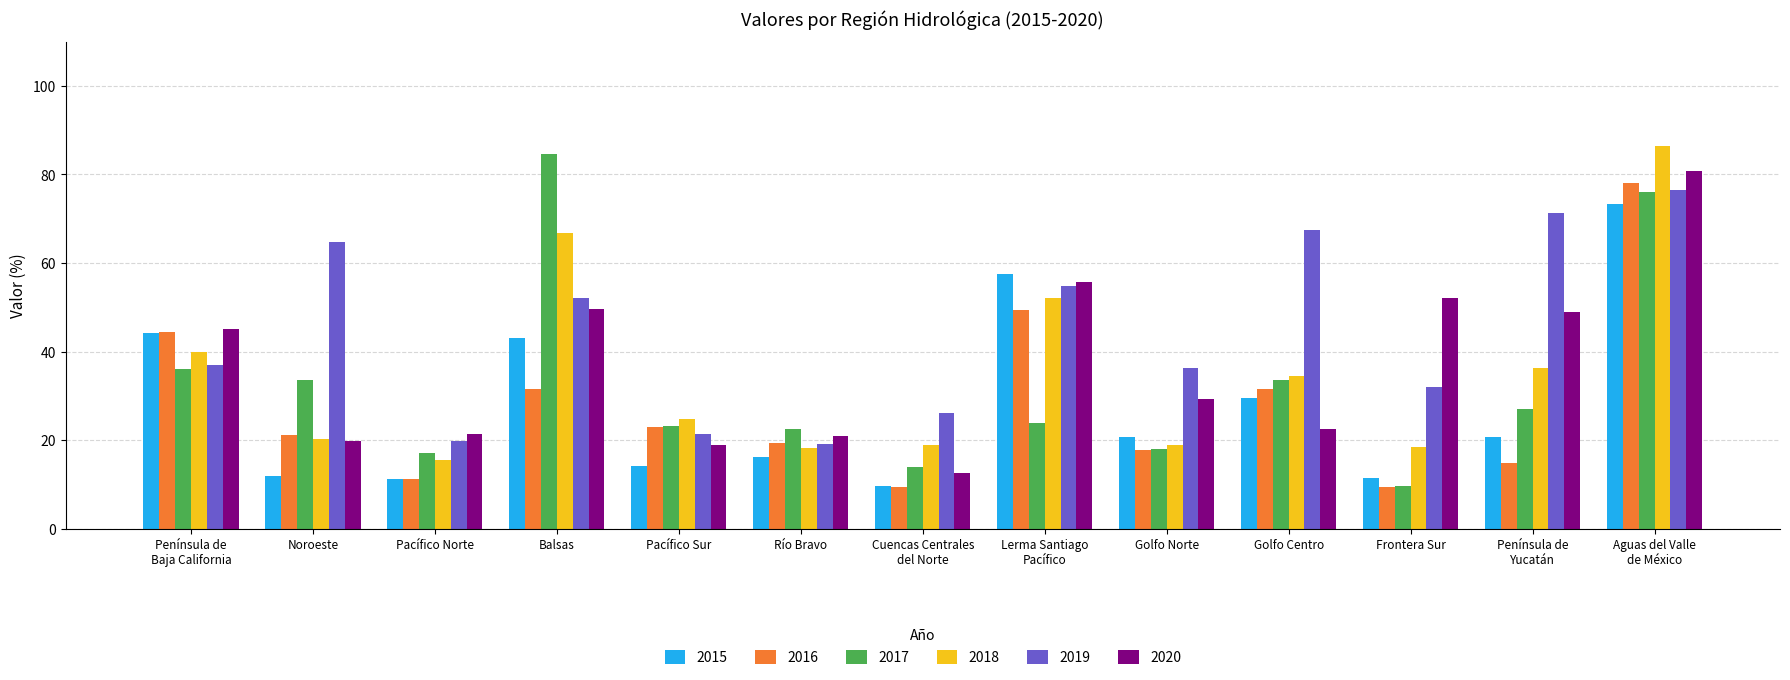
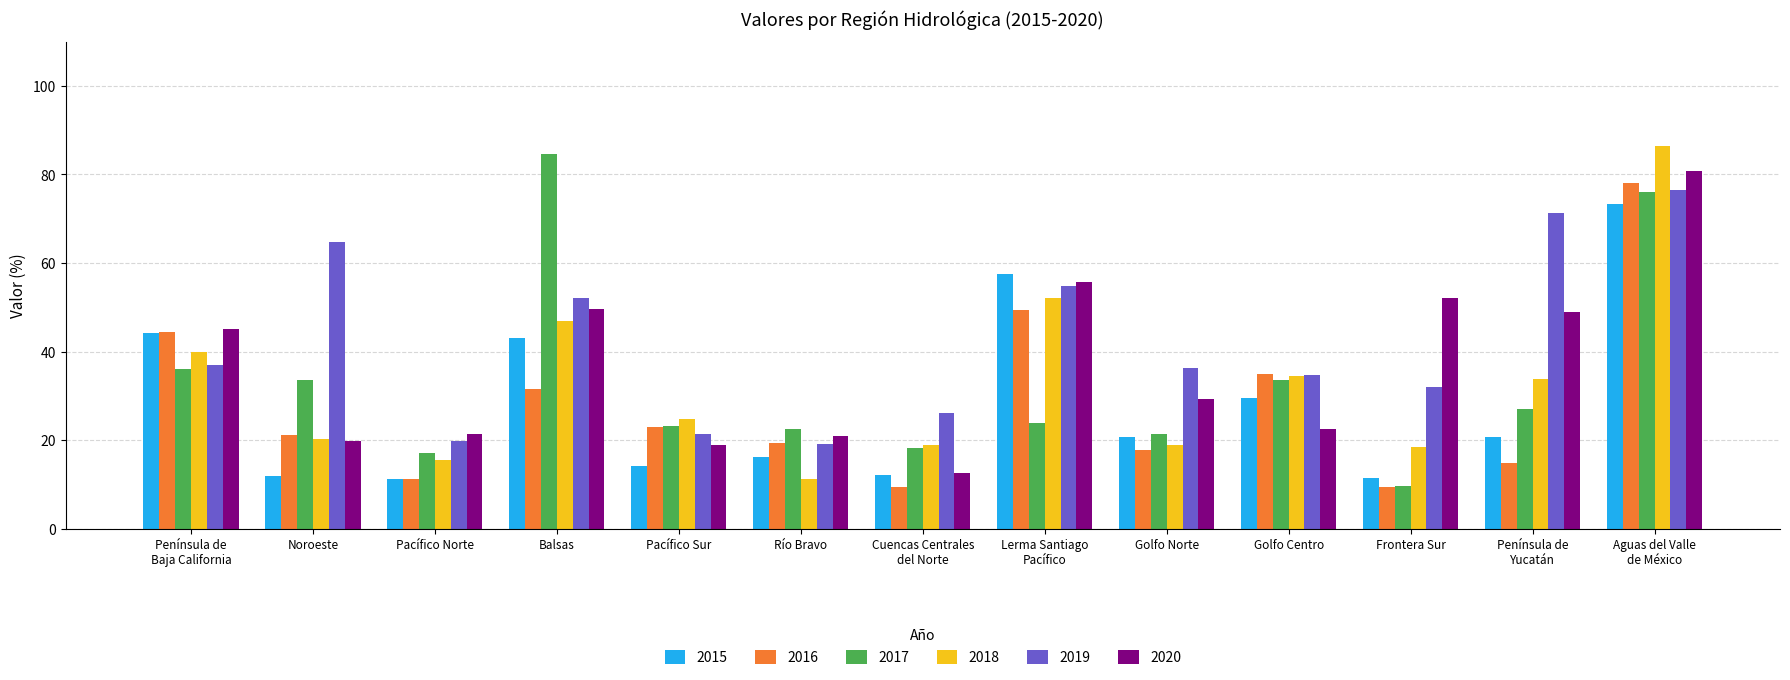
2018, Balsas: 67 -> 47
2018, Río Bravo: 18 -> 11
2015, Cuencas Centrales del Norte: 10 -> 12
2017, Cuencas Centrales del Norte: 14 -> 18
2017, Golfo Norte: 18 -> 21
2016, Golfo Centro: 32 -> 35
2019, Golfo Centro: 68 -> 35
2018, Península de Yucatán: 36 -> 34
